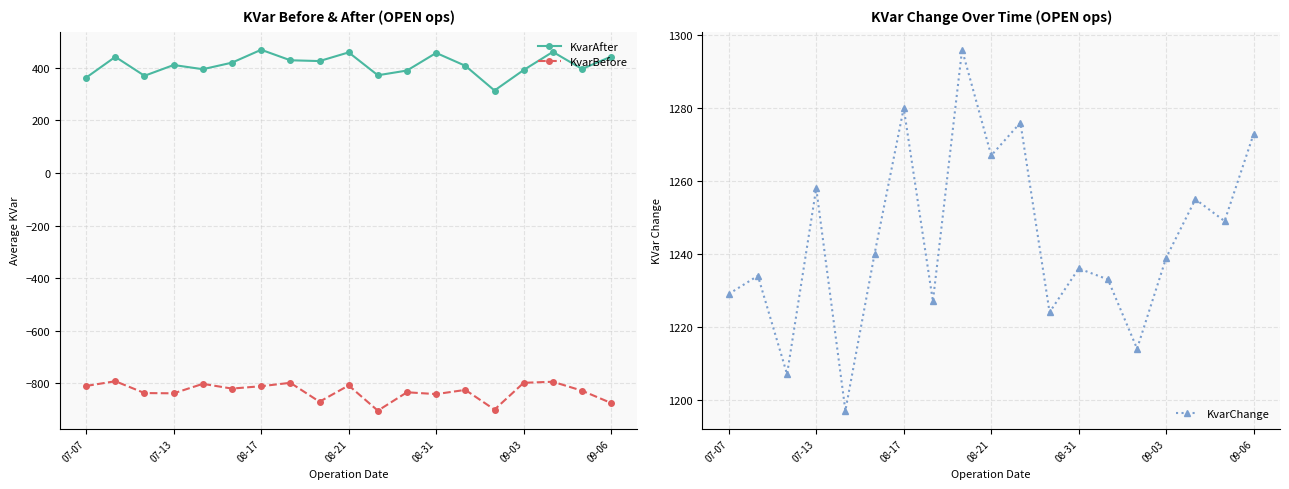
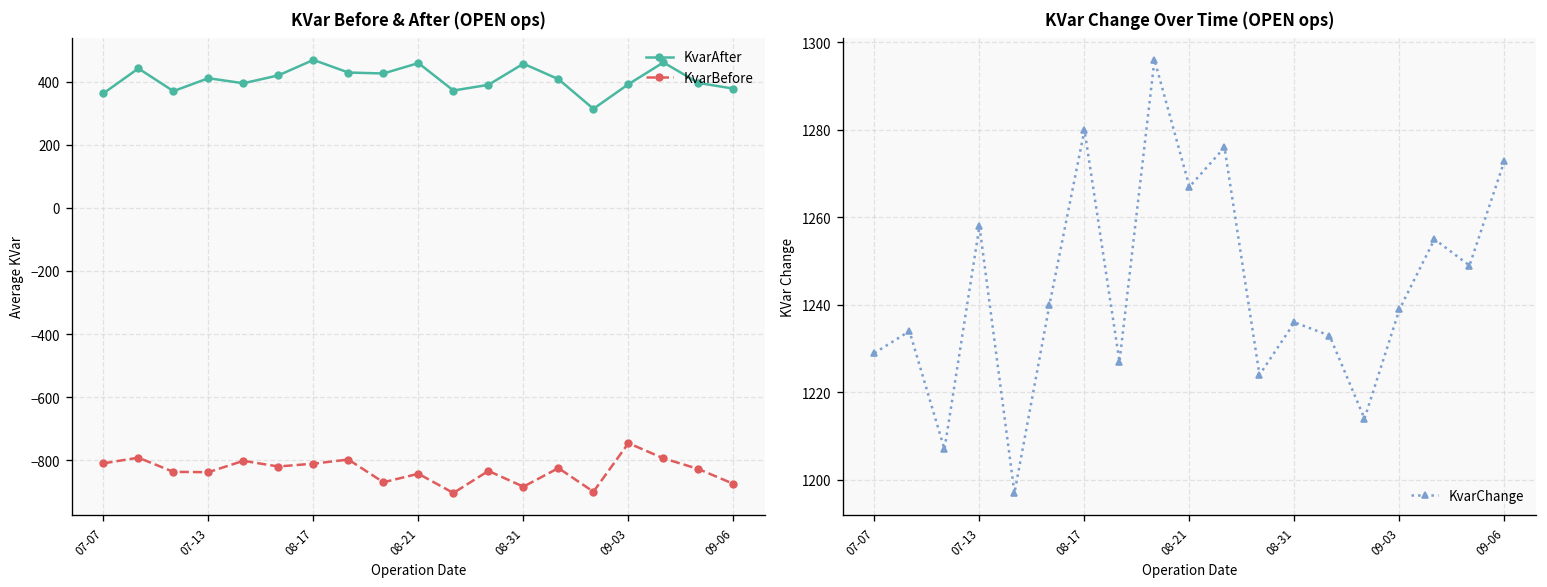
KVar Before & After (OPEN ops), KvarBefore, 08-21: -810 -> -840
KVar Before & After (OPEN ops), KvarBefore, 08-31: -840 -> -880
KVar Before & After (OPEN ops), KvarBefore, 09-03: -800 -> -750
KVar Before & After (OPEN ops), KvarAfter, 09-06: 440 -> 380
